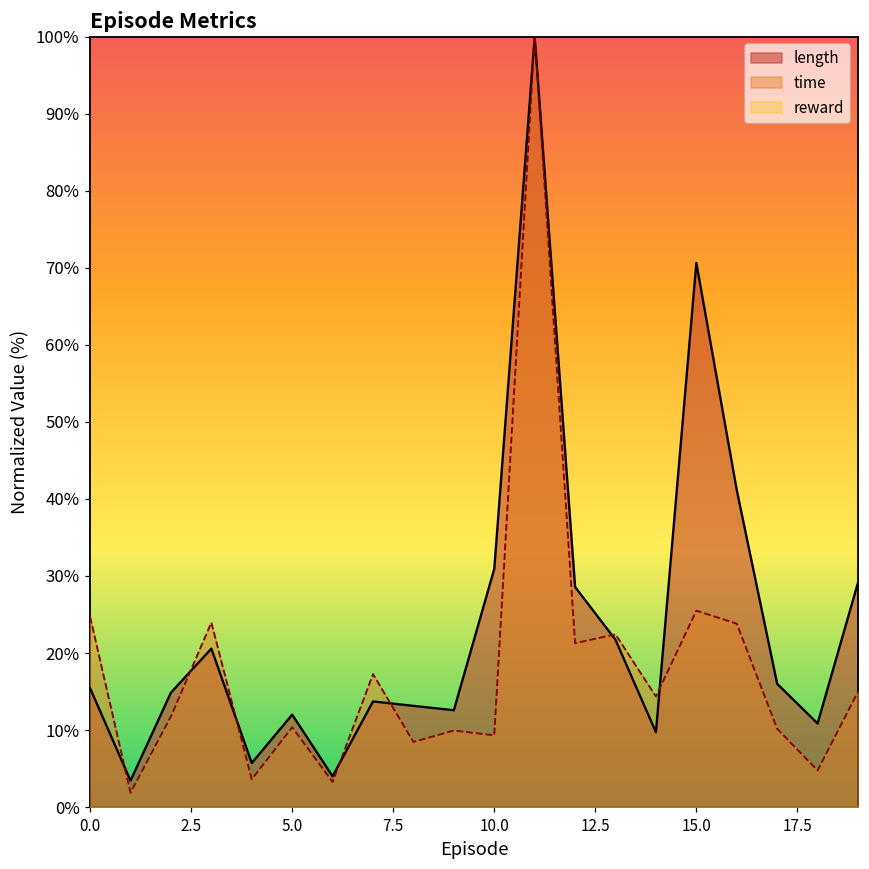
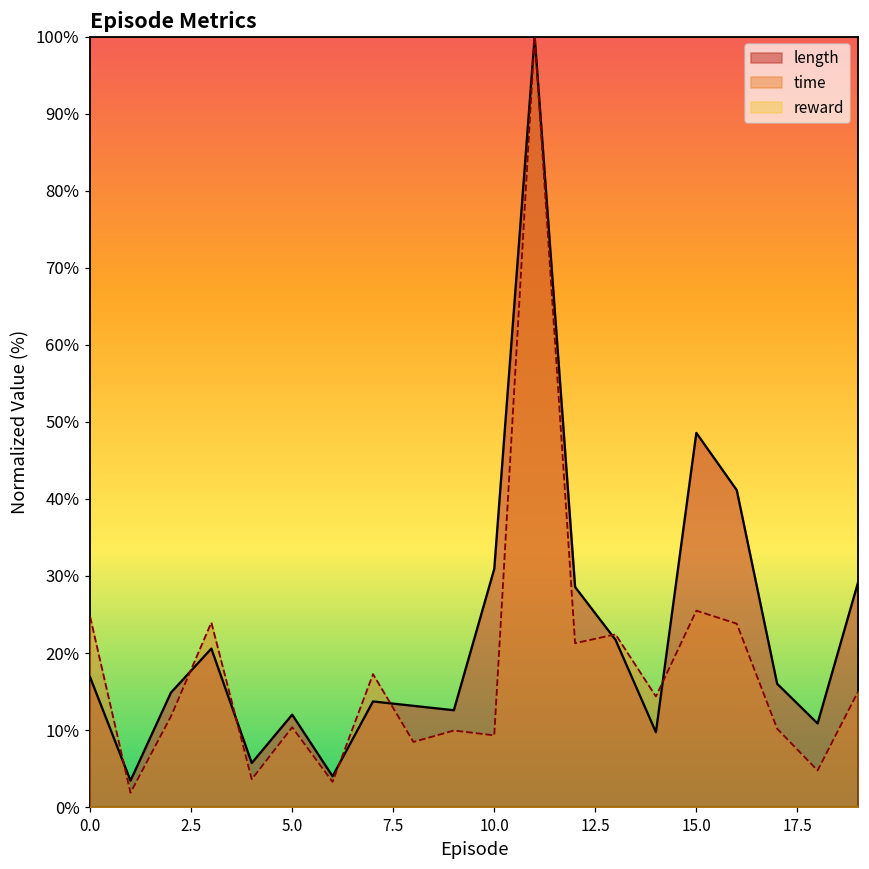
length, 0.0: 15% -> 17%
length, 15.0: 71% -> 49%
